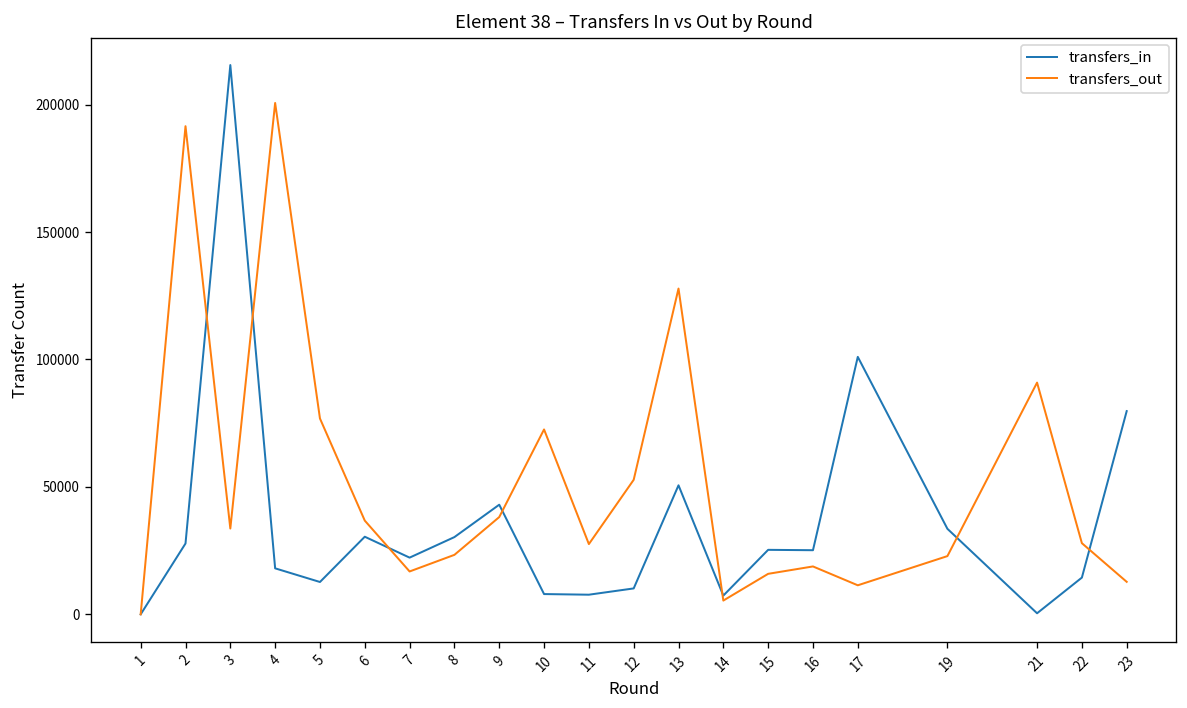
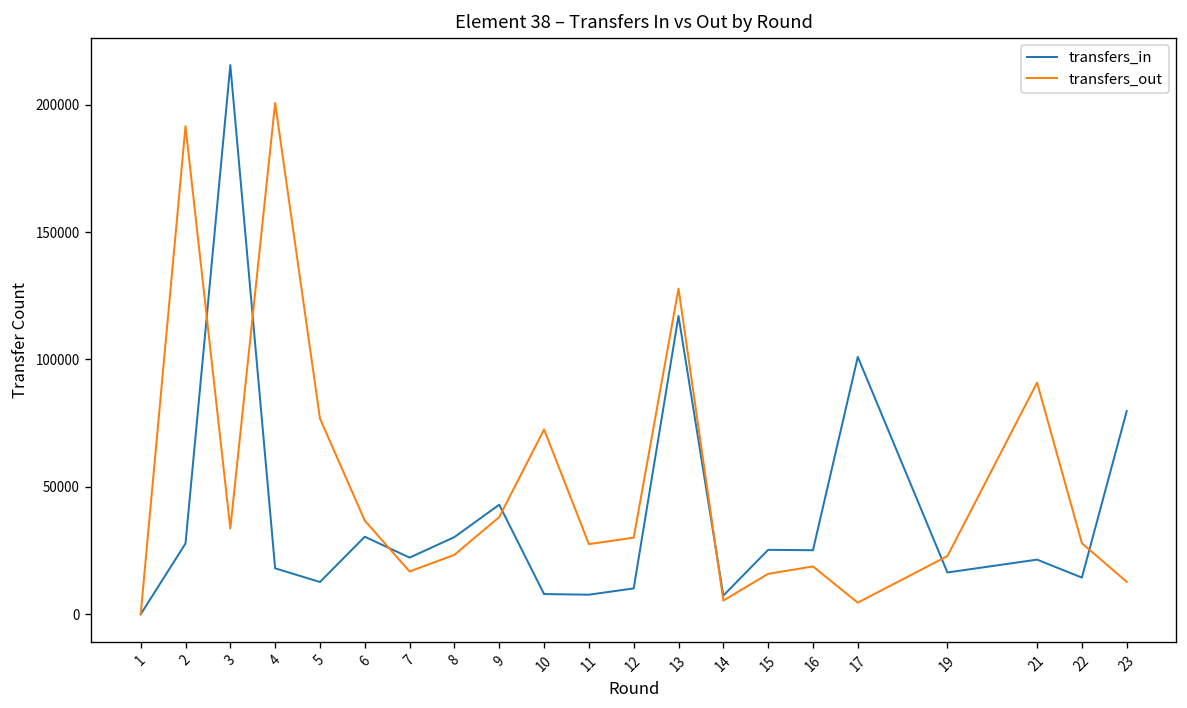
transfers_out, 12: 53000 -> 30000
transfers_in, 13: 51000 -> 117000
transfers_out, 17: 11000 -> 5000
transfers_in, 19: 34000 -> 16000
transfers_in, 21: 0 -> 21000
